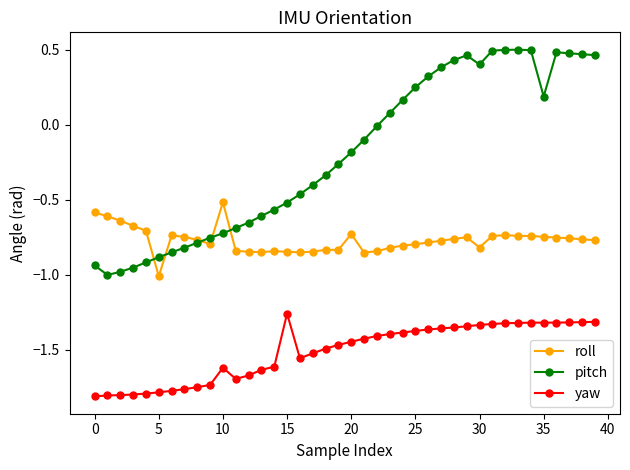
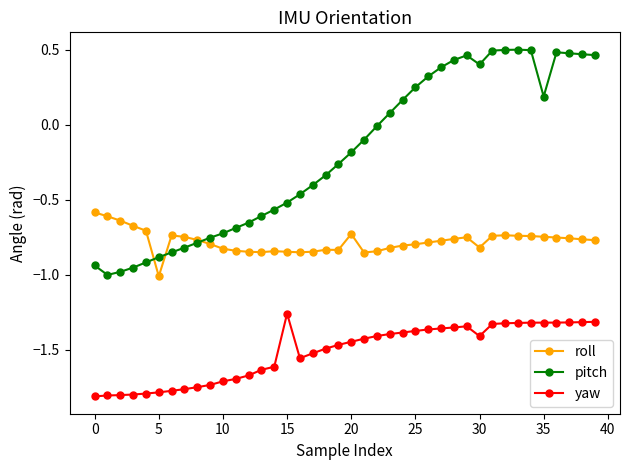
roll, 10: -0.52 -> -0.83
yaw, 10: -1.62 -> -1.71
yaw, 30: -1.33 -> -1.41
